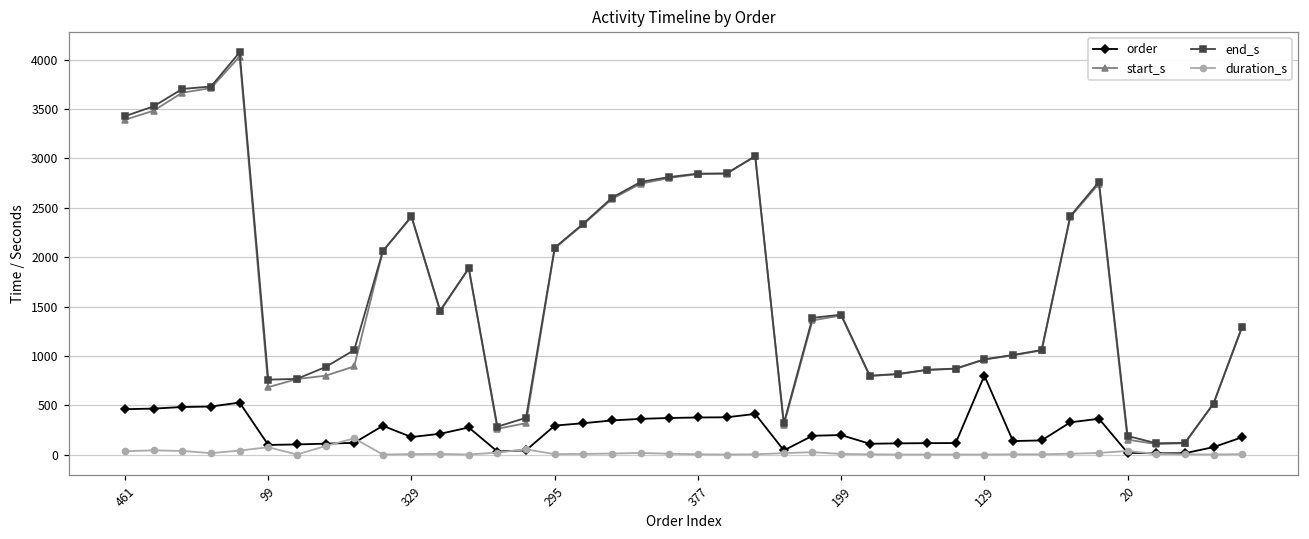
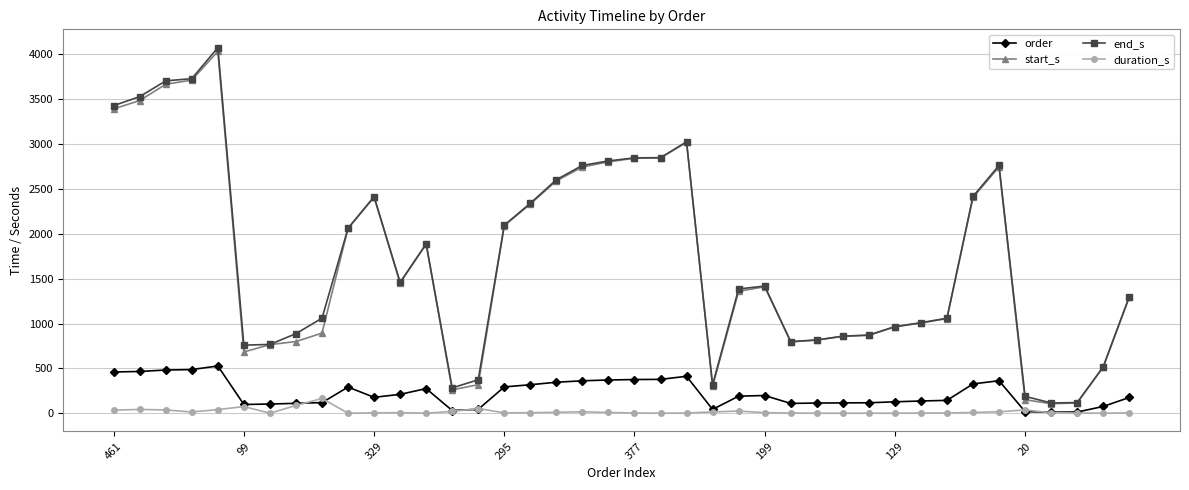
order, 129: 800 -> 100
